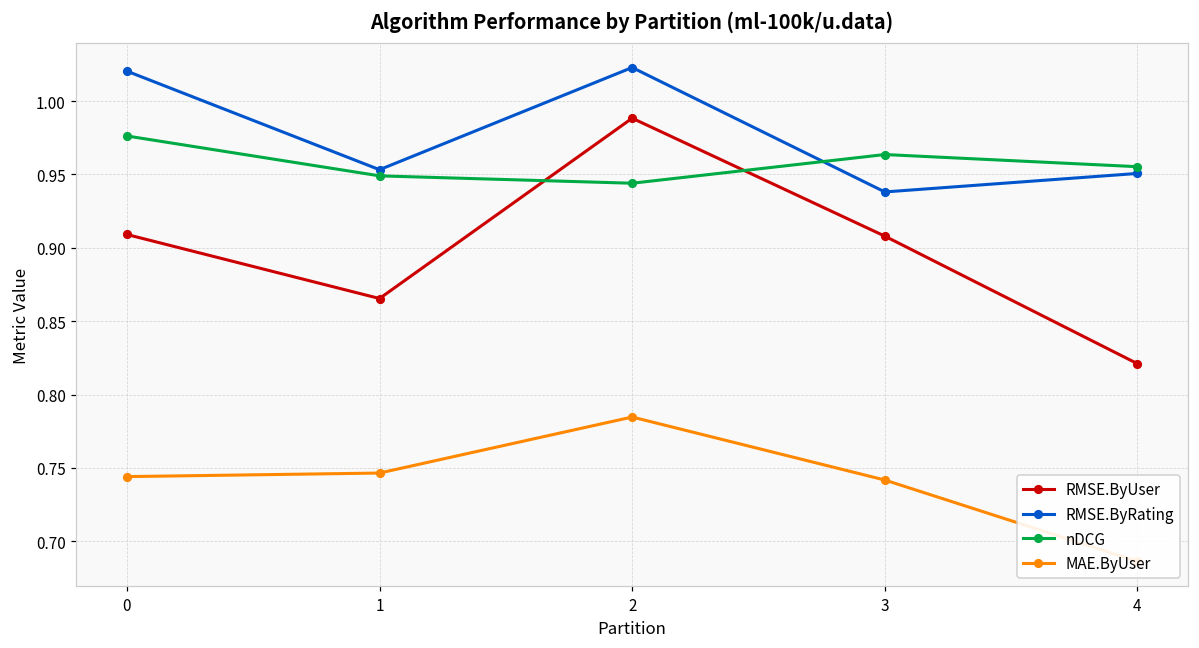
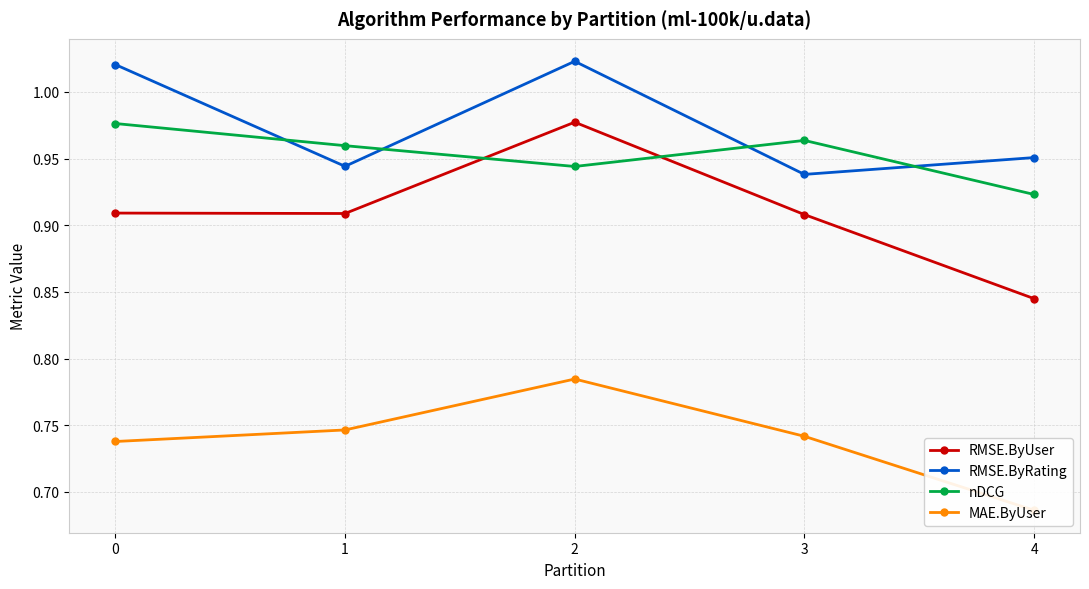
MAE.ByUser, 0: 0.744 -> 0.738
RMSE.ByUser, 1: 0.865 -> 0.909
RMSE.ByRating, 1: 0.953 -> 0.944
nDCG, 1: 0.949 -> 0.960
RMSE.ByUser, 2: 0.988 -> 0.977
RMSE.ByUser, 4: 0.821 -> 0.845
nDCG, 4: 0.955 -> 0.923
